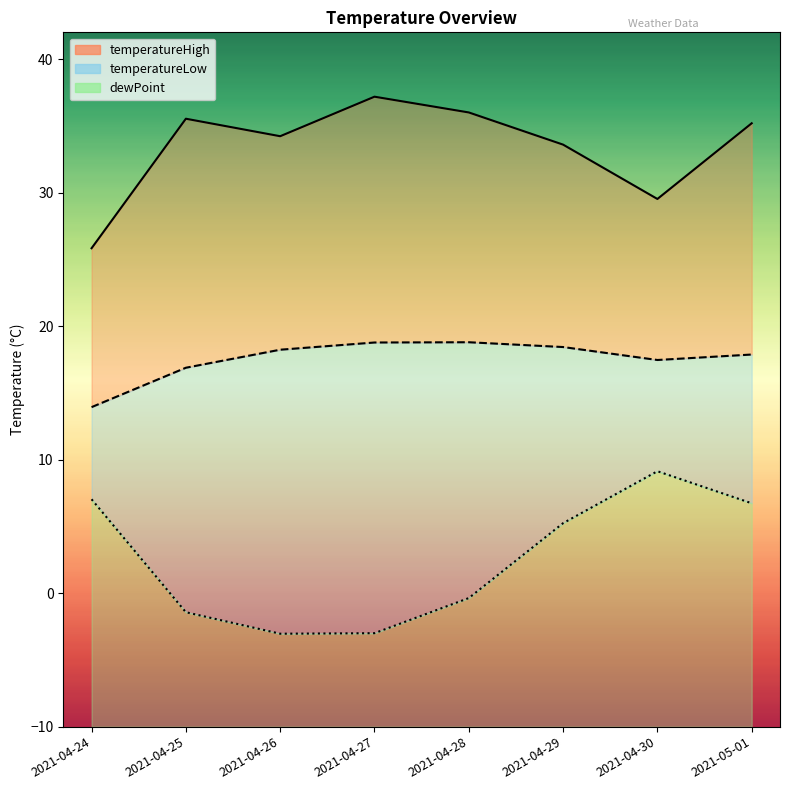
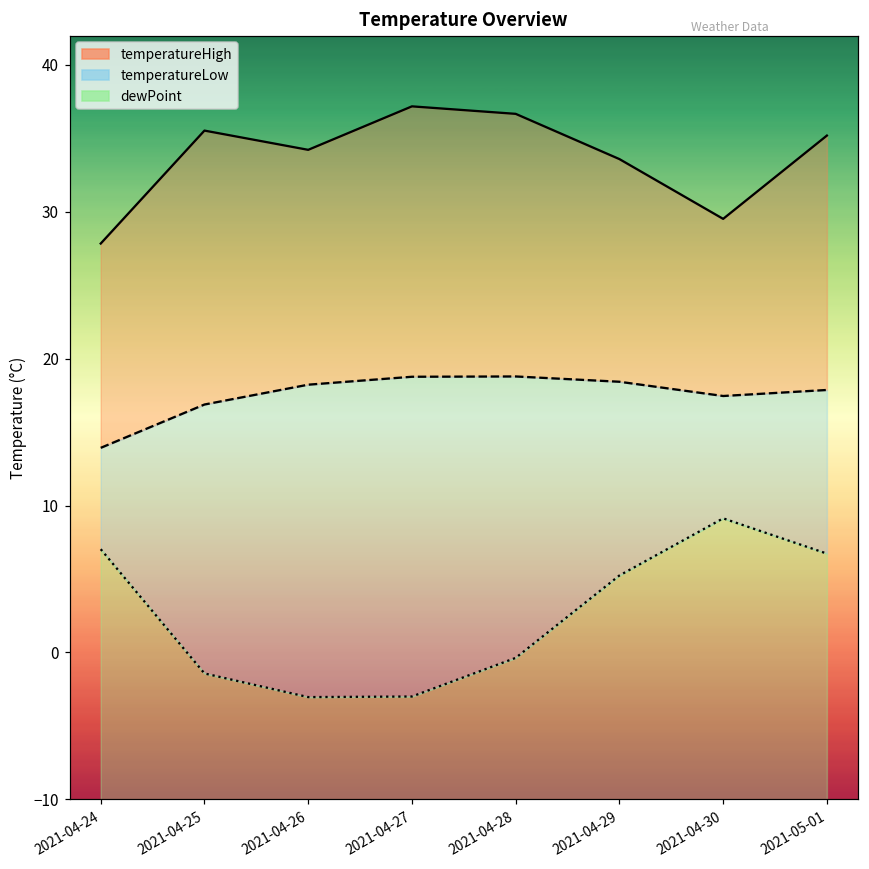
temperatureHigh, 2021-04-24: 25.8 -> 27.8
temperatureHigh, 2021-04-28: 36.0 -> 36.7
